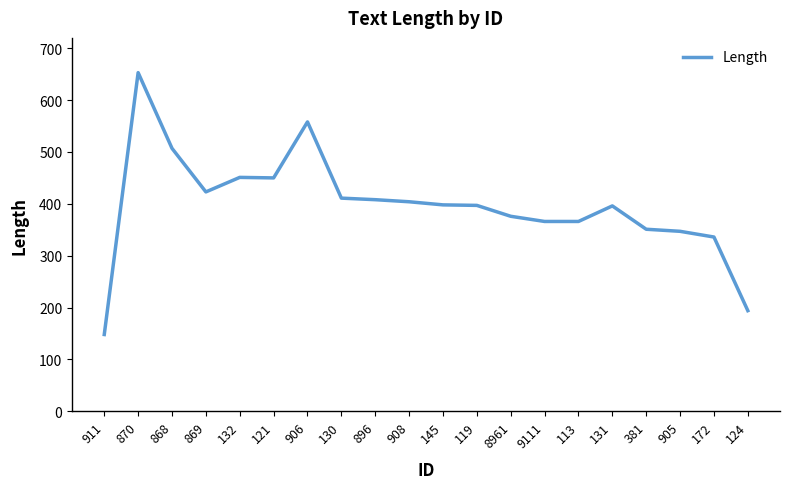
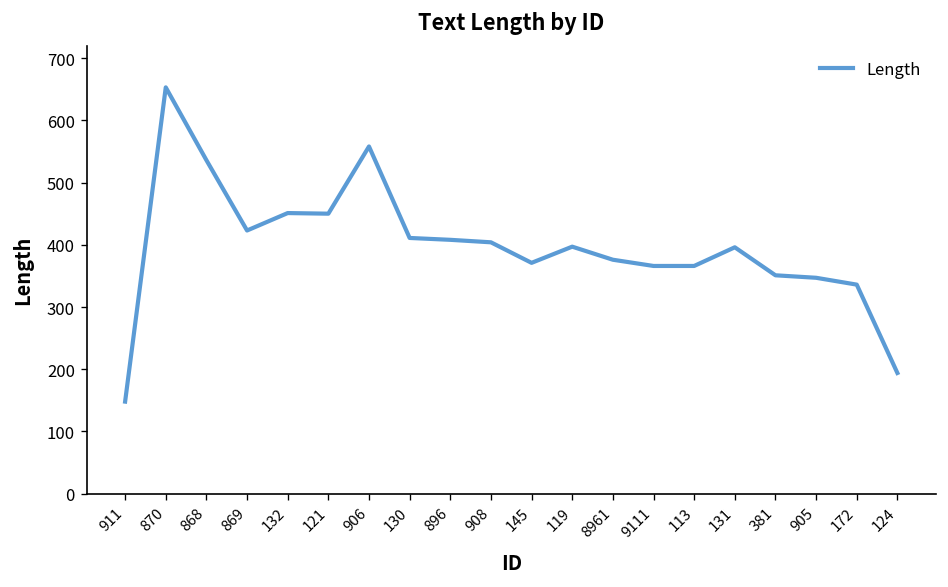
868: 510 -> 540
145: 400 -> 370
